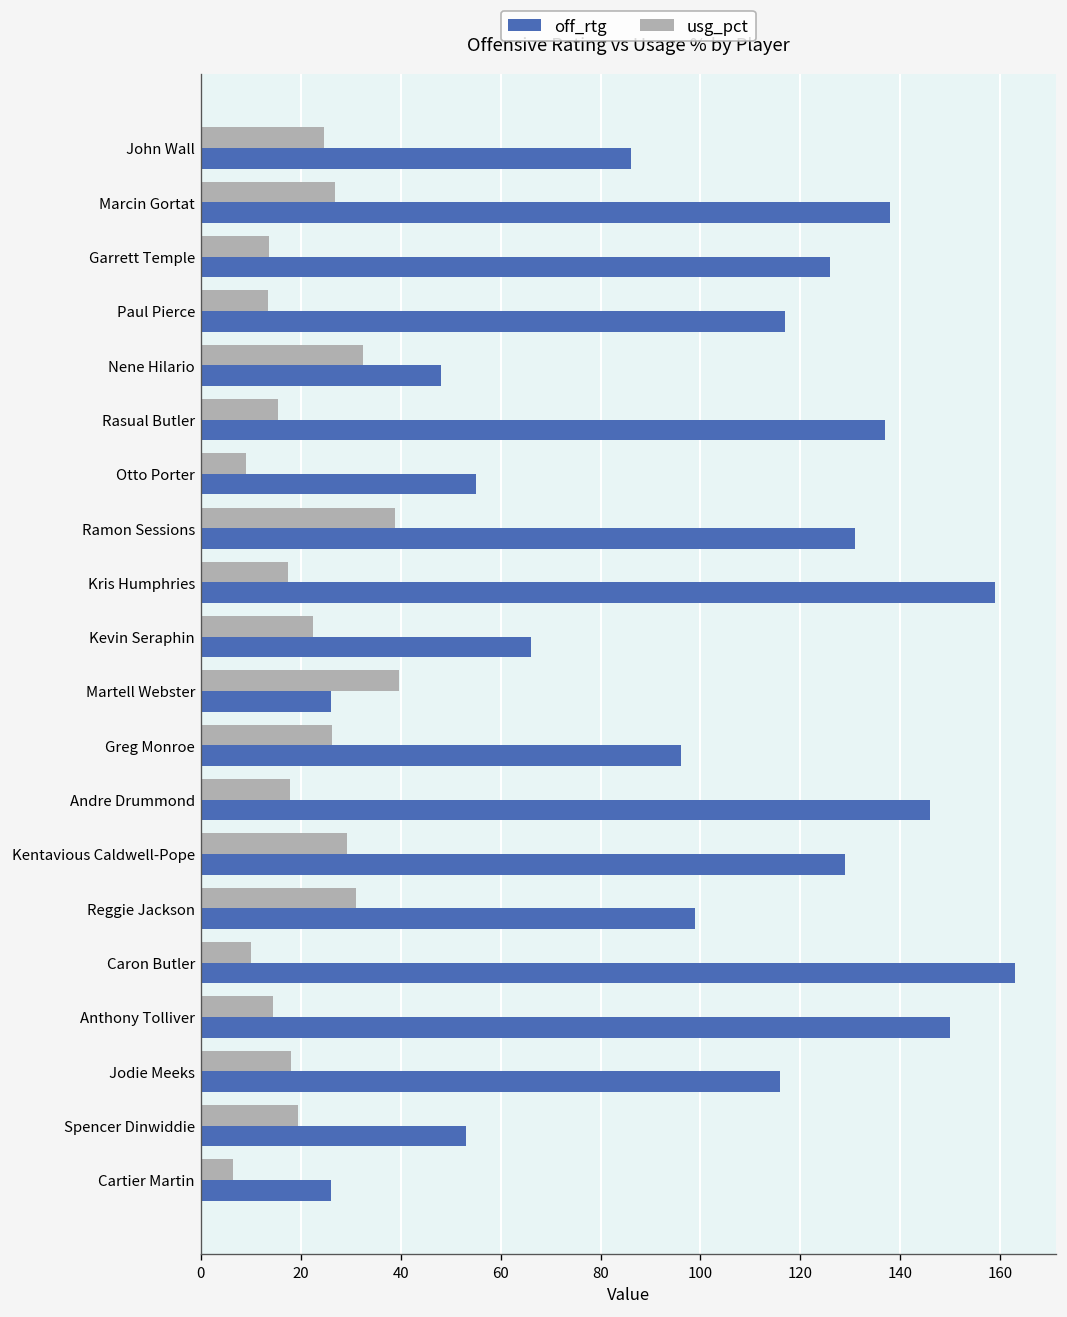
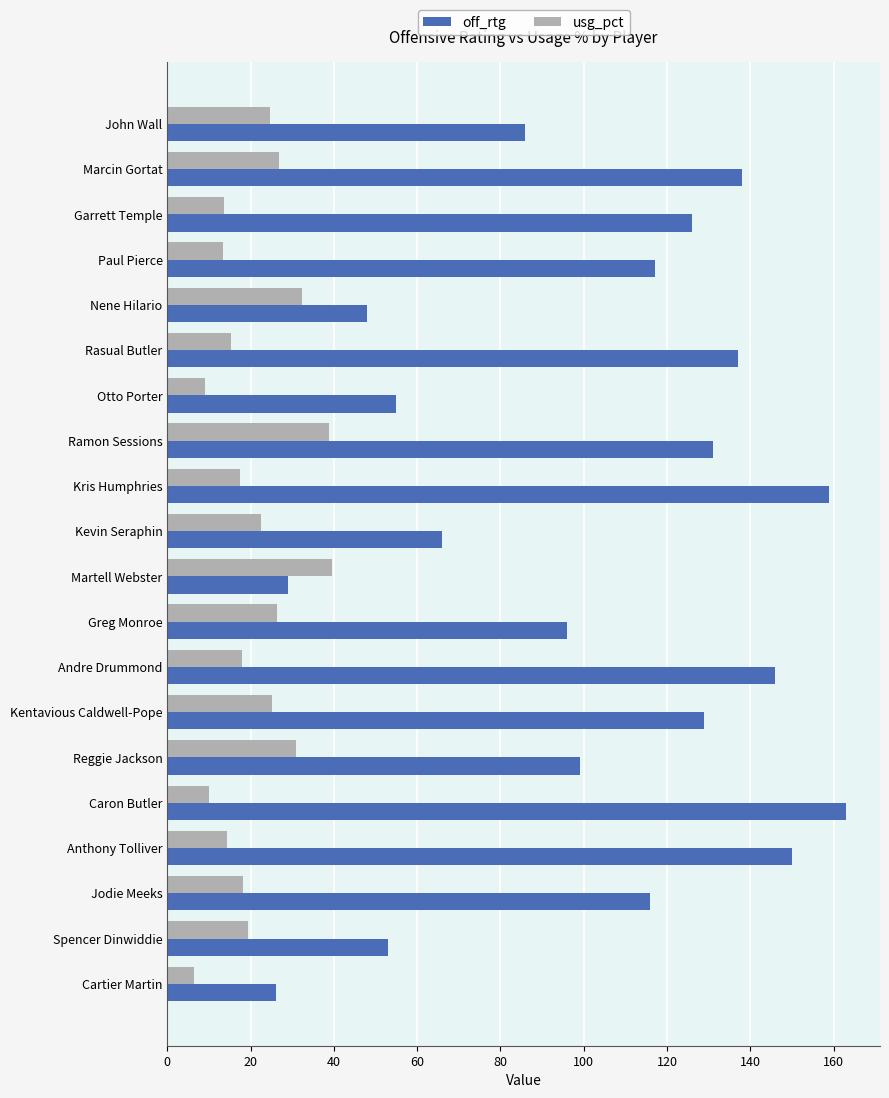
off_rtg, Martell Webster: 26 -> 29
usg_pct, Kentavious Caldwell-Pope: 29 -> 25
